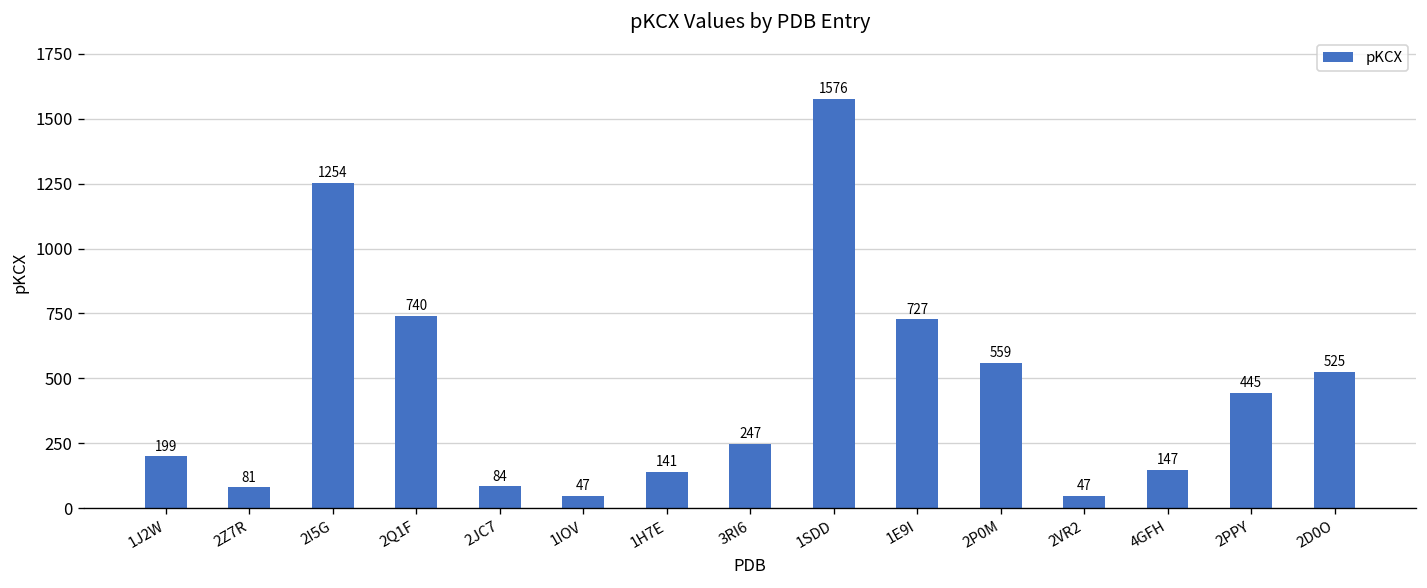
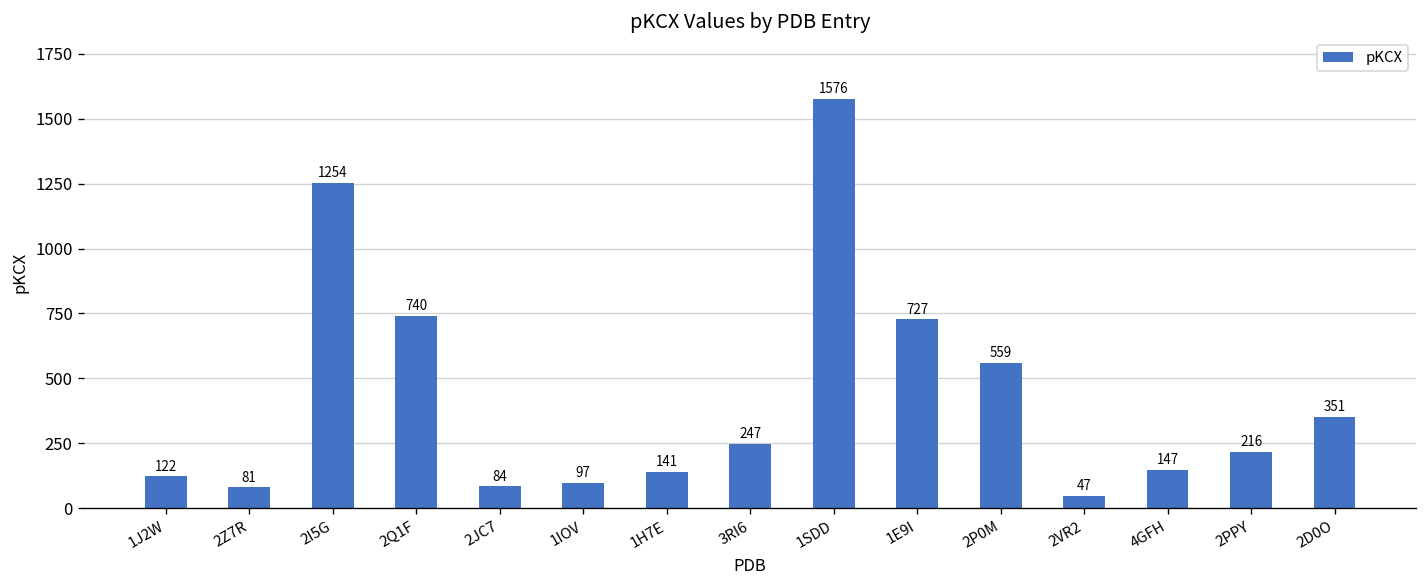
1J2W: 199 -> 122
1IOV: 47 -> 97
2PPY: 445 -> 216
2D0O: 525 -> 351
